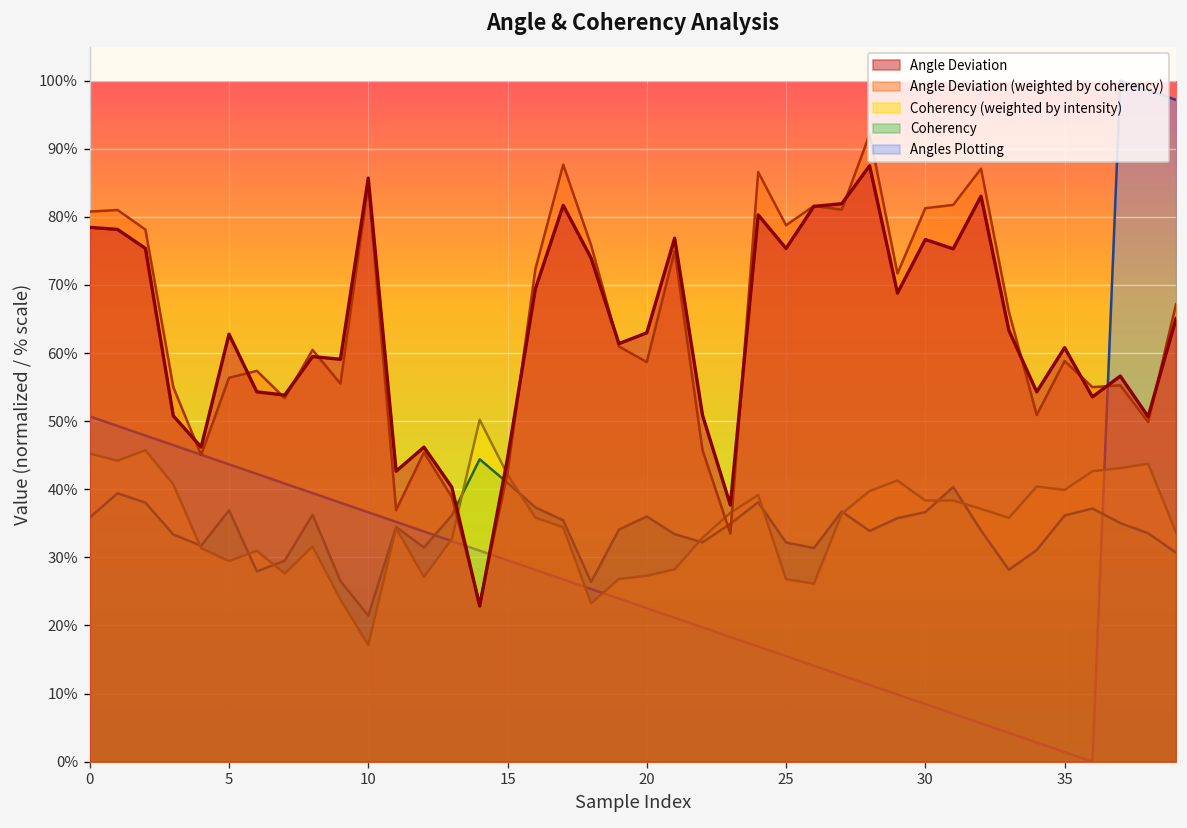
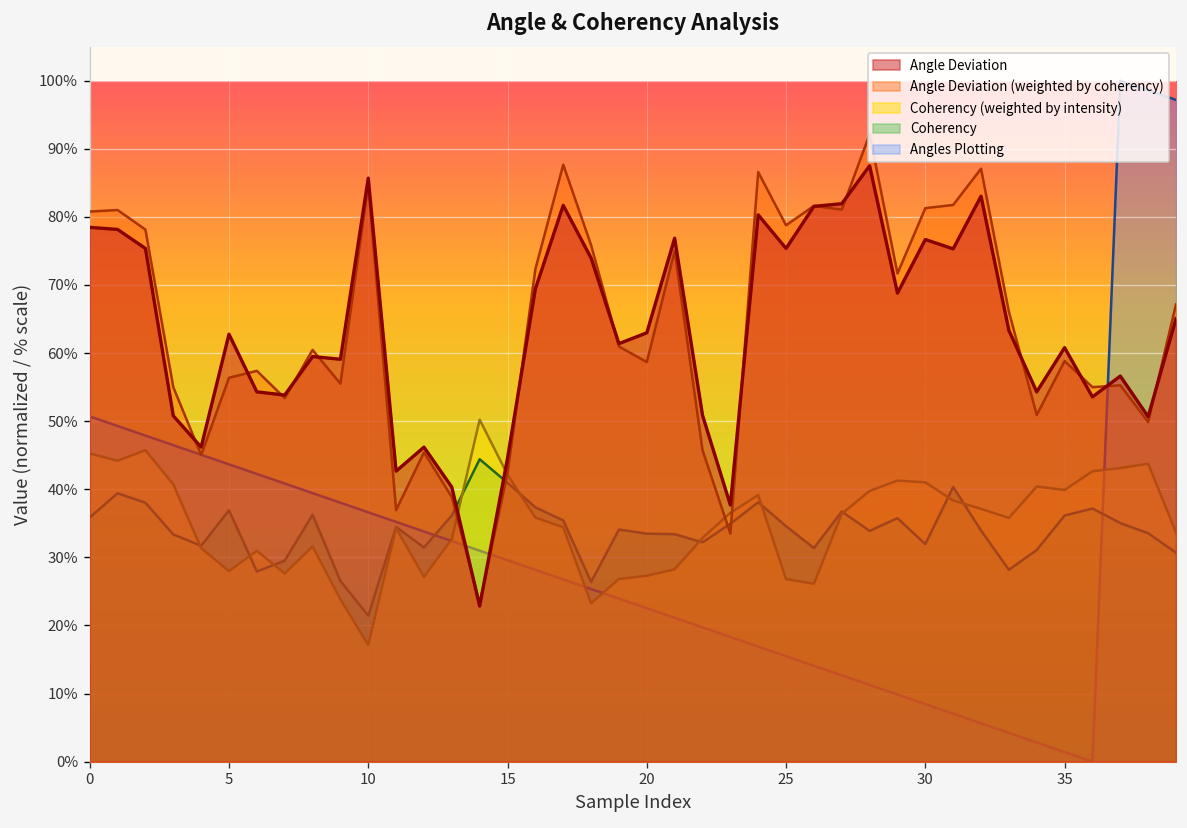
Coherency (weighted by intensity), 5: 29% -> 28%
Coherency, 20: 36% -> 33%
Coherency, 25: 32% -> 35%
Coherency (weighted by intensity), 30: 38% -> 41%
Coherency, 30: 37% -> 32%
